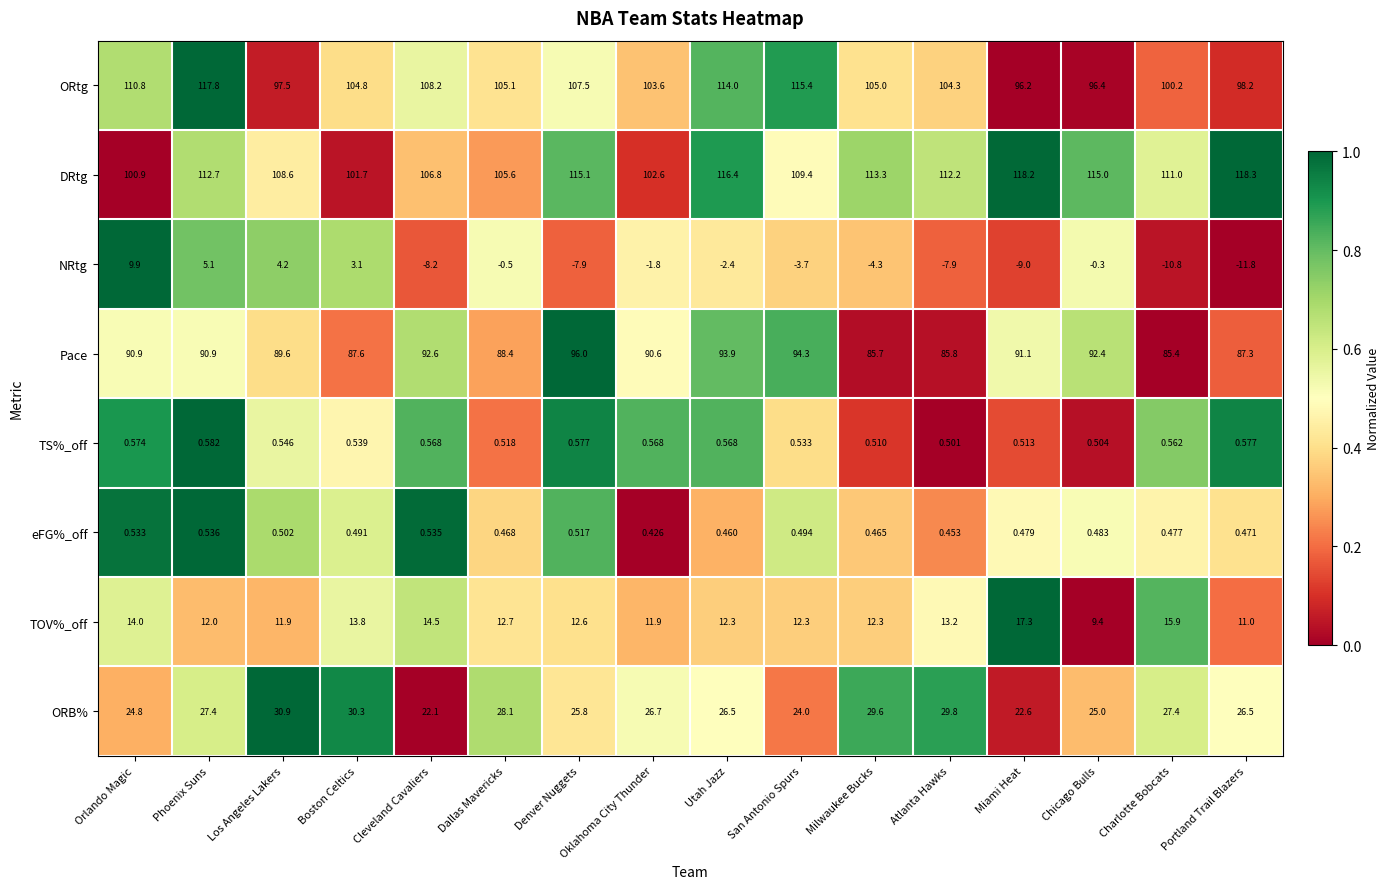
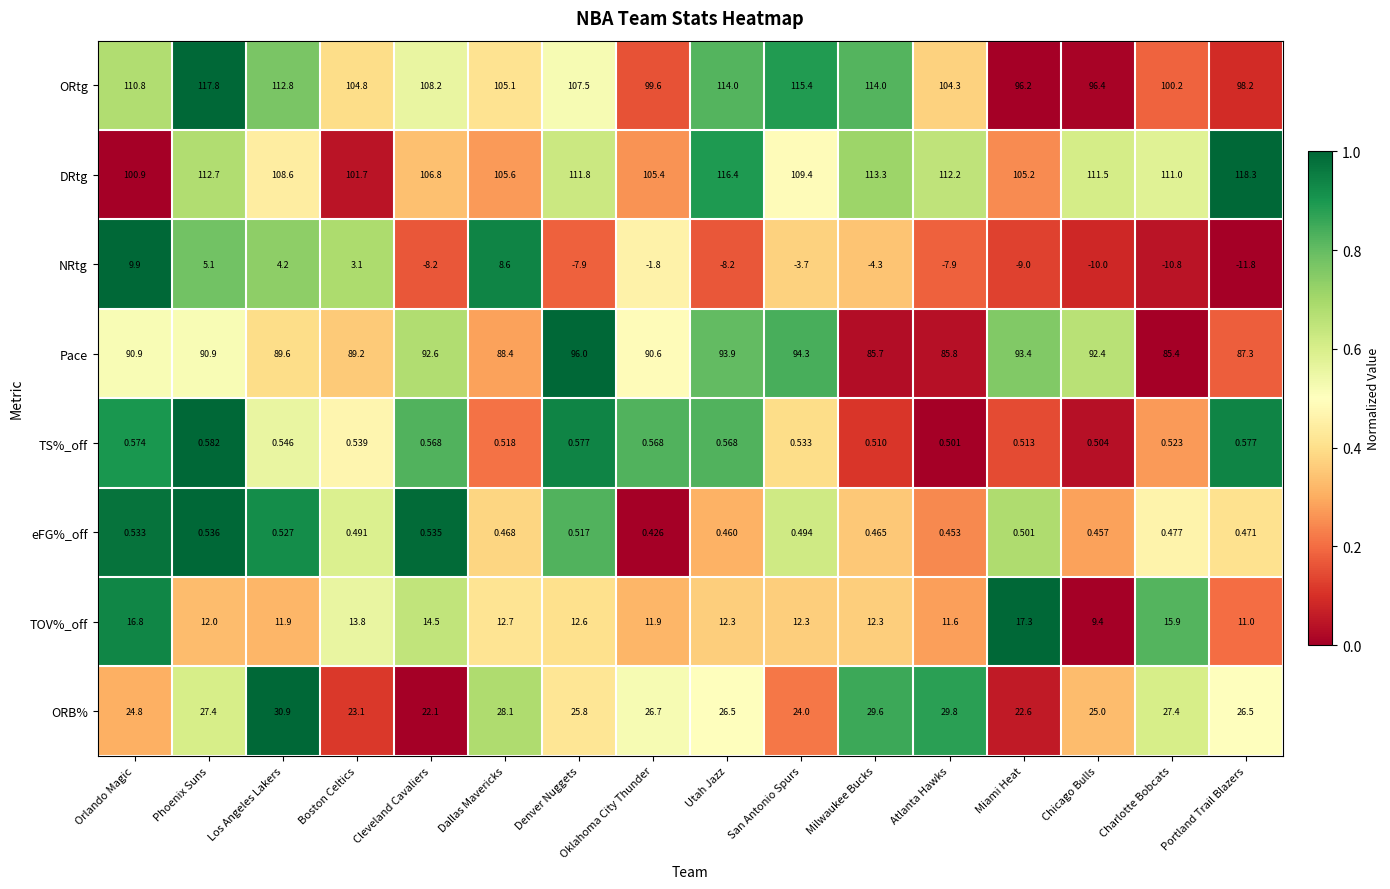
ORtg, Los Angeles Lakers: 97.5 -> 112.8
ORtg, Oklahoma City Thunder: 103.6 -> 99.6
ORtg, Milwaukee Bucks: 105.0 -> 114.0
DRtg, Denver Nuggets: 115.1 -> 111.8
DRtg, Oklahoma City Thunder: 102.6 -> 105.4
DRtg, Miami Heat: 118.2 -> 105.2
DRtg, Chicago Bulls: 115.0 -> 111.5
NRtg, Dallas Mavericks: -0.5 -> 8.6
NRtg, Utah Jazz: -2.4 -> -8.2
NRtg, Chicago Bulls: -0.3 -> -10.0
Pace, Boston Celtics: 87.6 -> 89.2
Pace, Miami Heat: 91.1 -> 93.4
TS%_off, Charlotte Bobcats: 0.562 -> 0.523
eFG%_off, Los Angeles Lakers: 0.502 -> 0.527
eFG%_off, Miami Heat: 0.479 -> 0.501
eFG%_off, Chicago Bulls: 0.483 -> 0.457
TOV%_off, Orlando Magic: 14.0 -> 16.8
TOV%_off, Atlanta Hawks: 13.2 -> 11.6
ORB%, Boston Celtics: 30.3 -> 23.1
